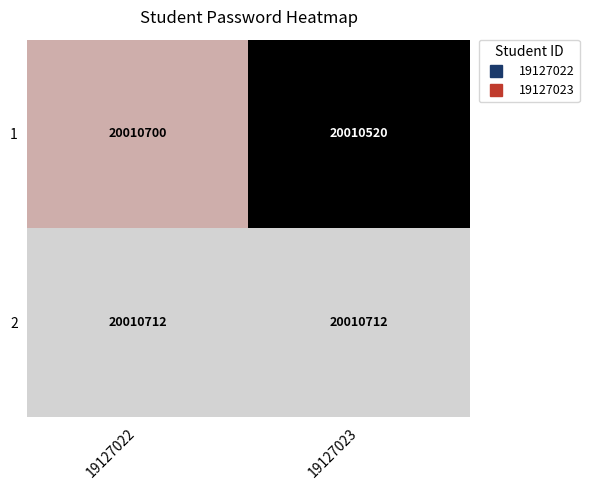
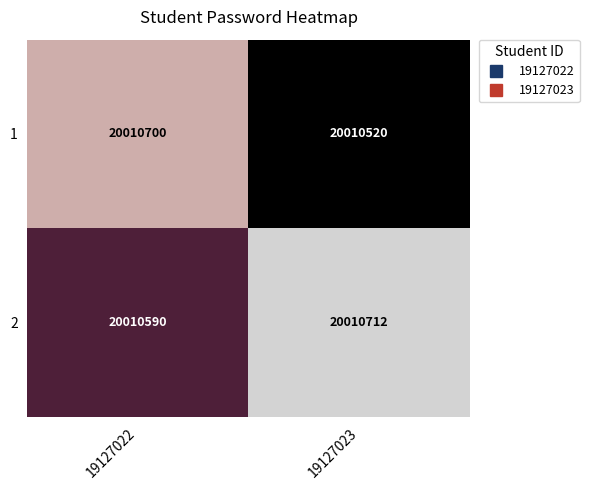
2, 19127022: 20010712 -> 20010590
